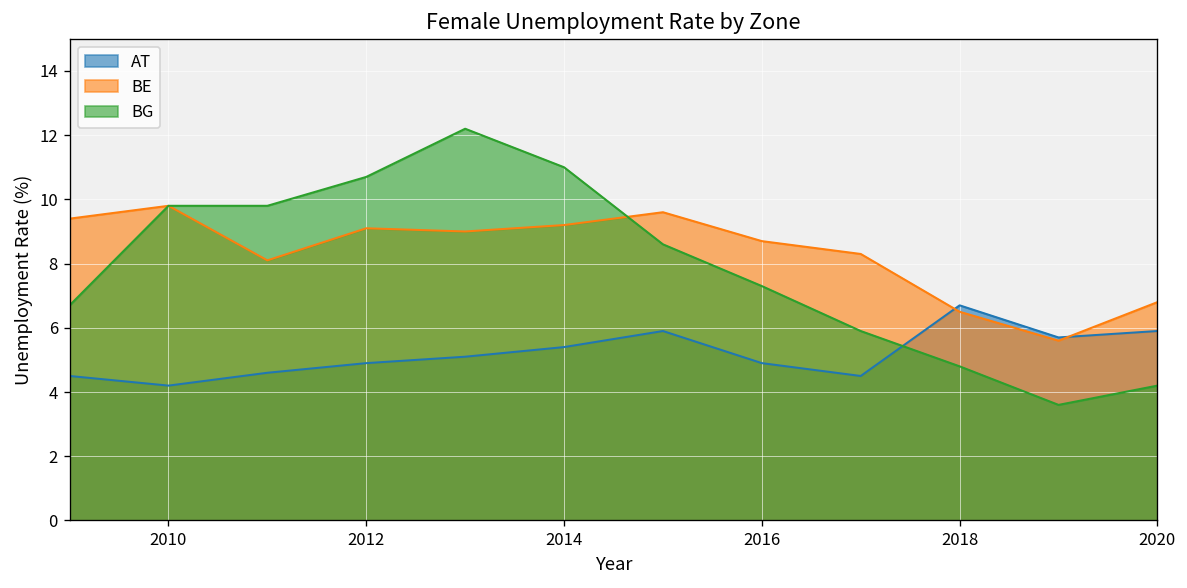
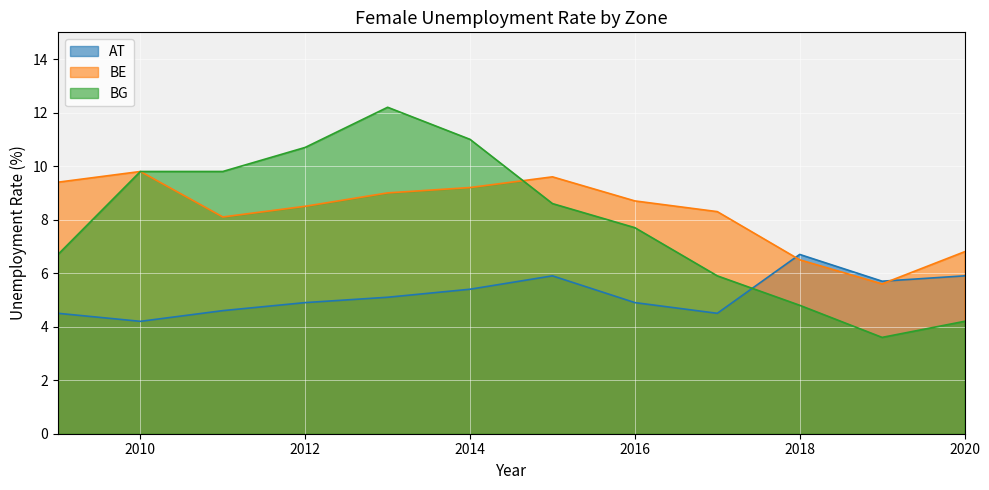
BE, 2012: 9.1 -> 8.5
BG, 2016: 7.3 -> 7.7
